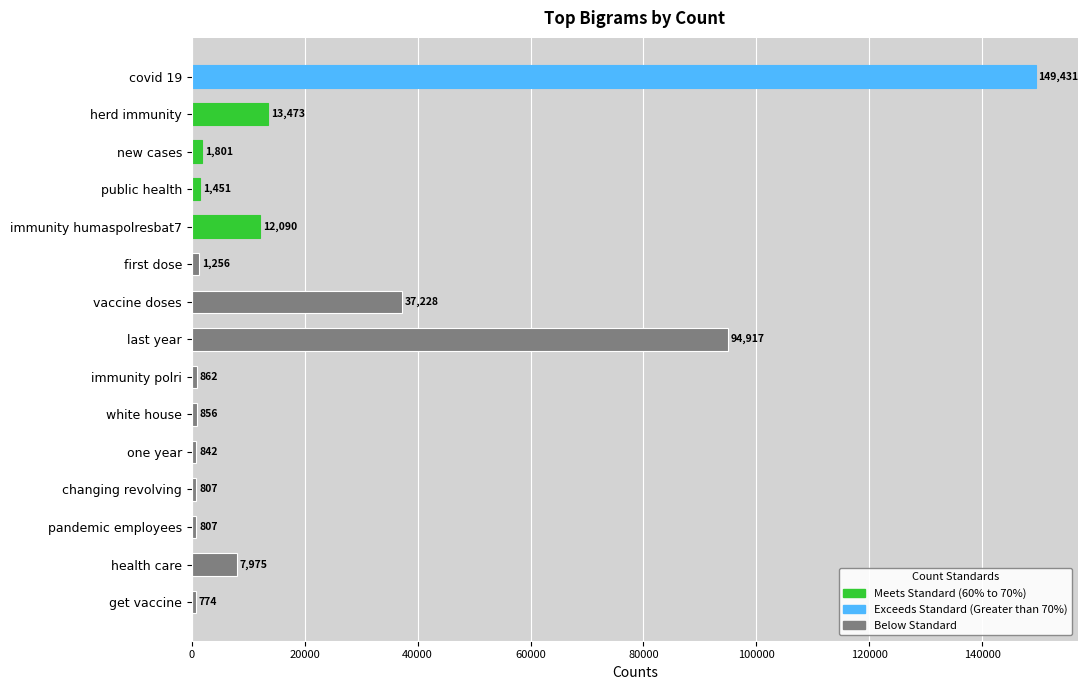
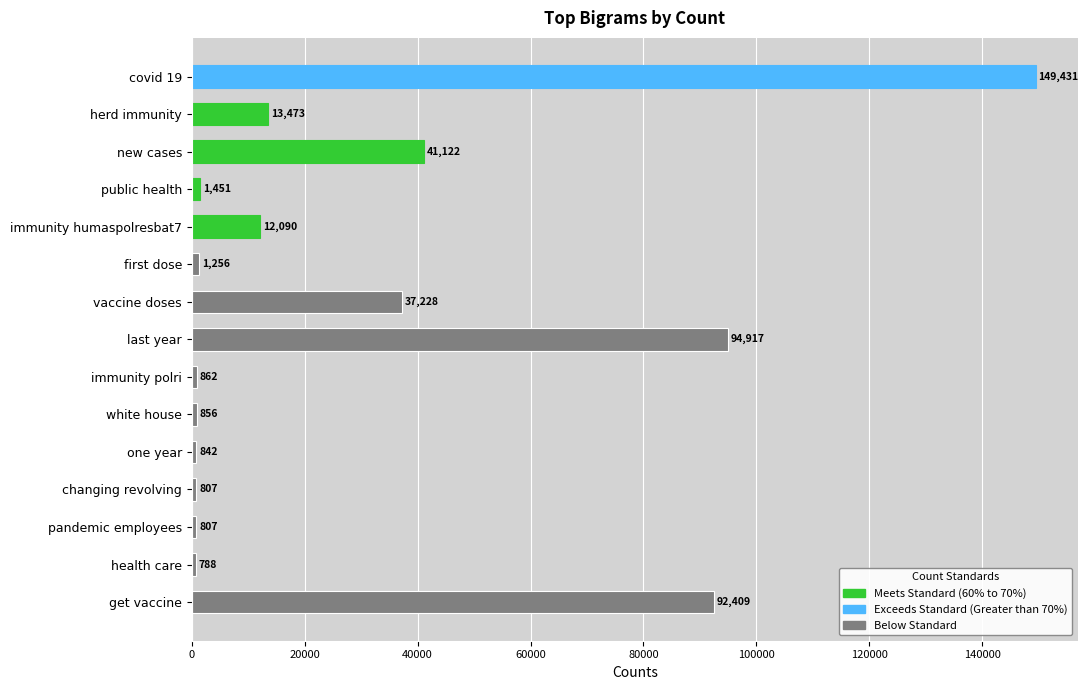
new cases: 1,801 -> 41,122
health care: 7,975 -> 788
get vaccine: 774 -> 92,409
